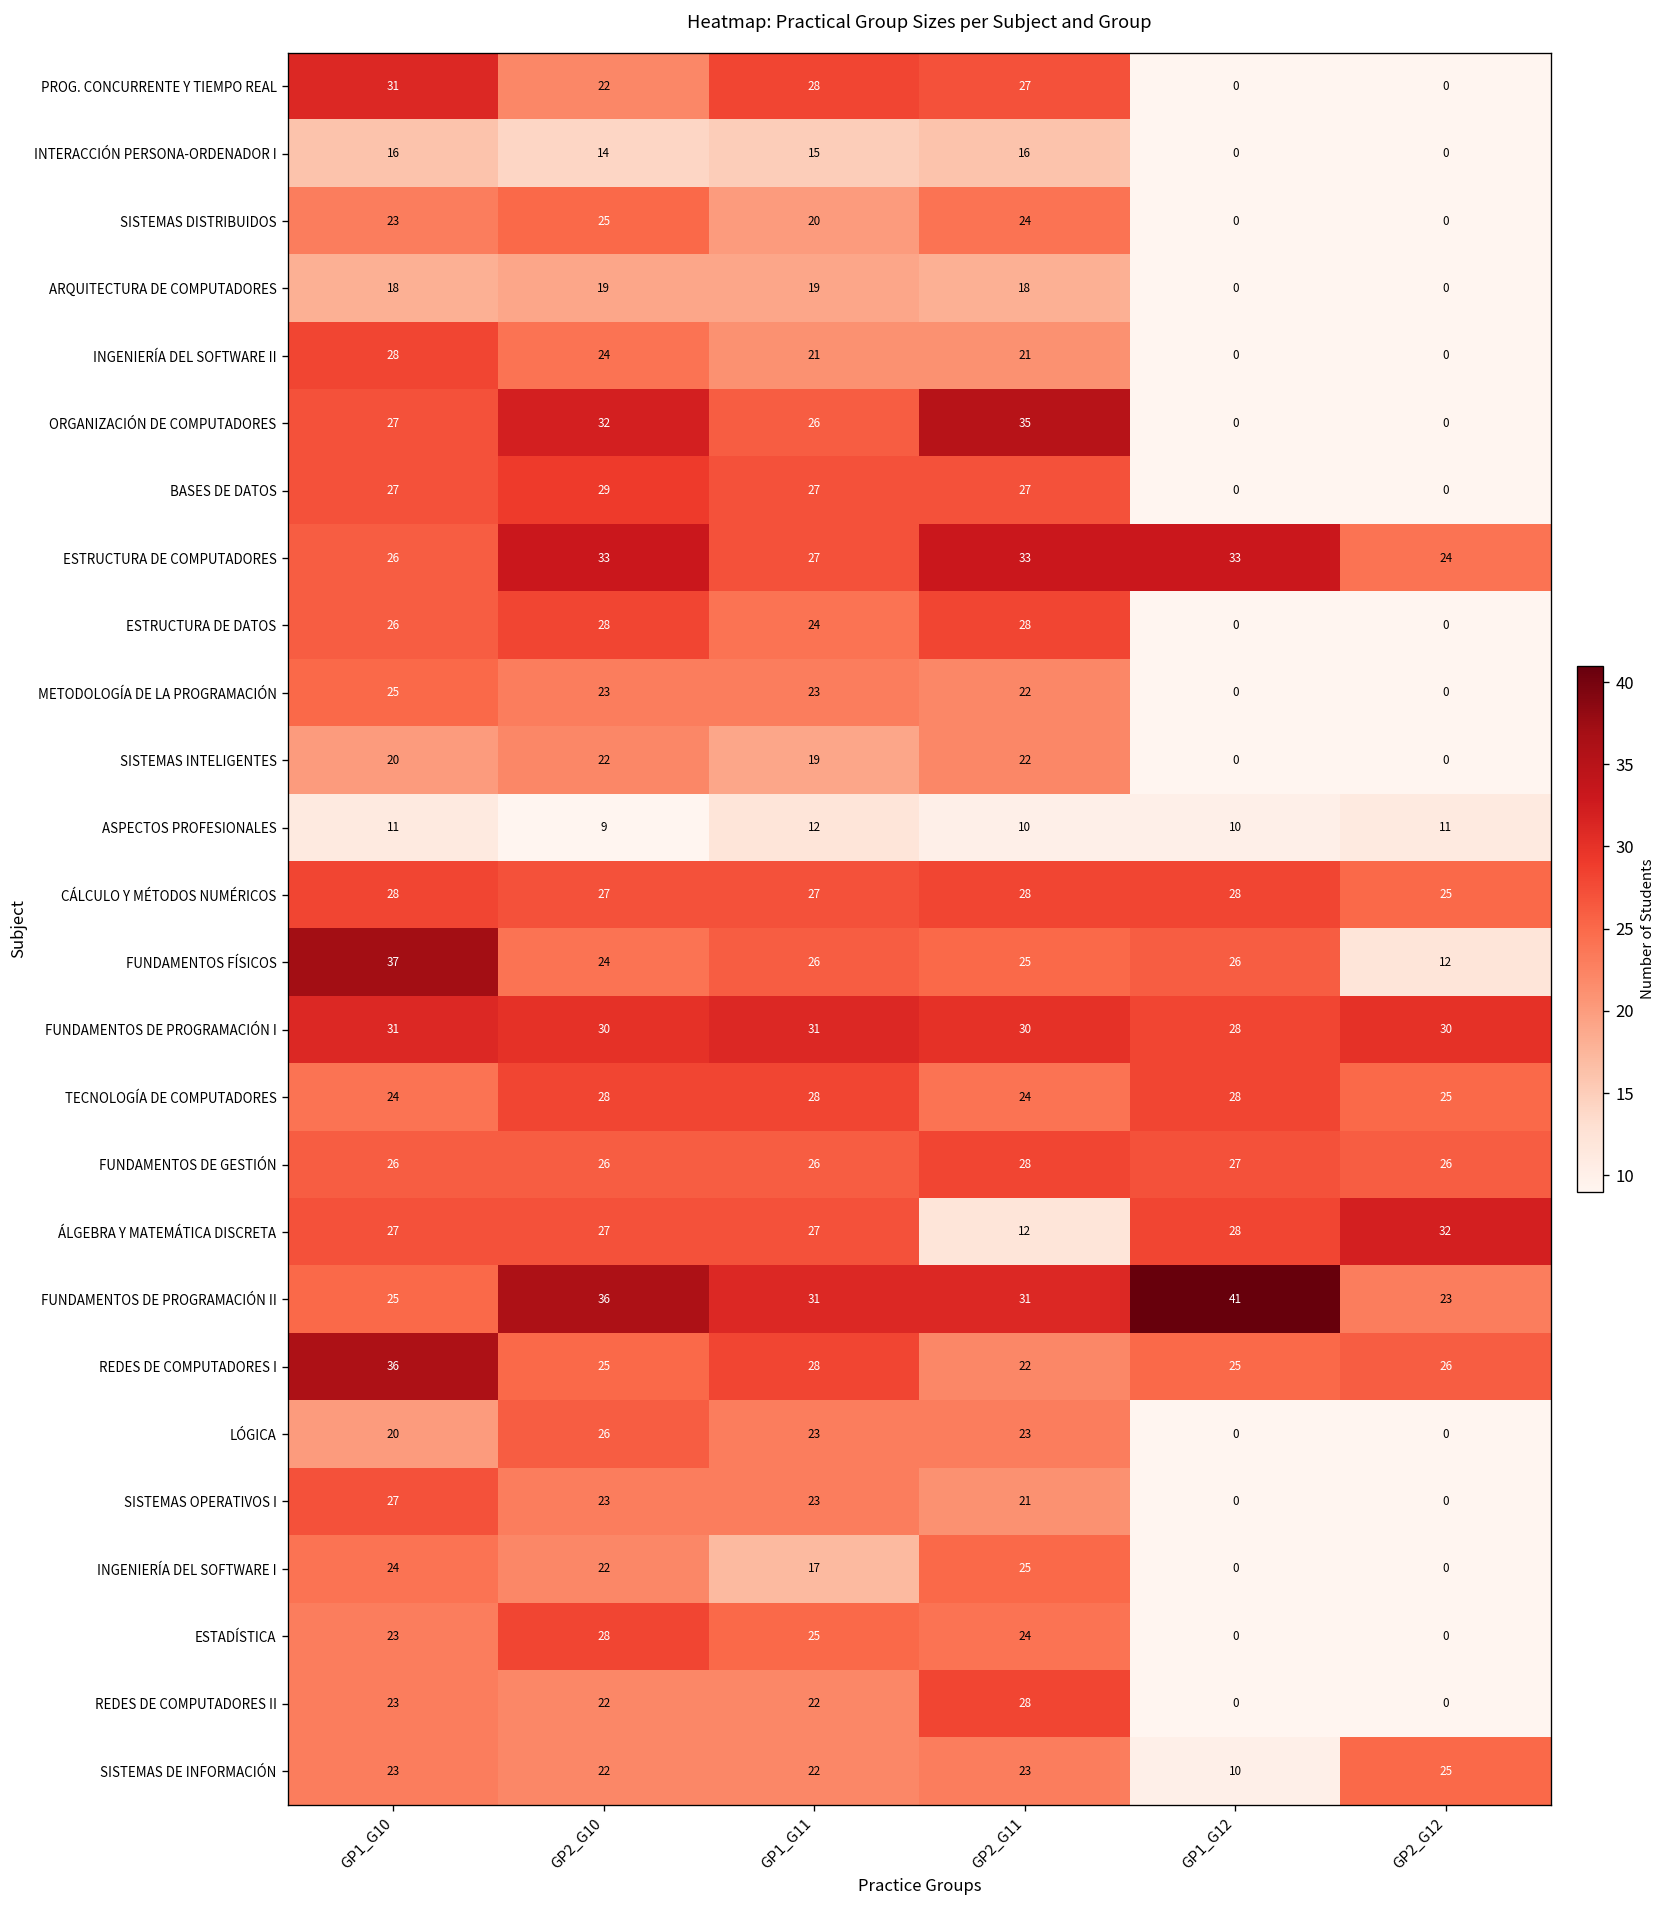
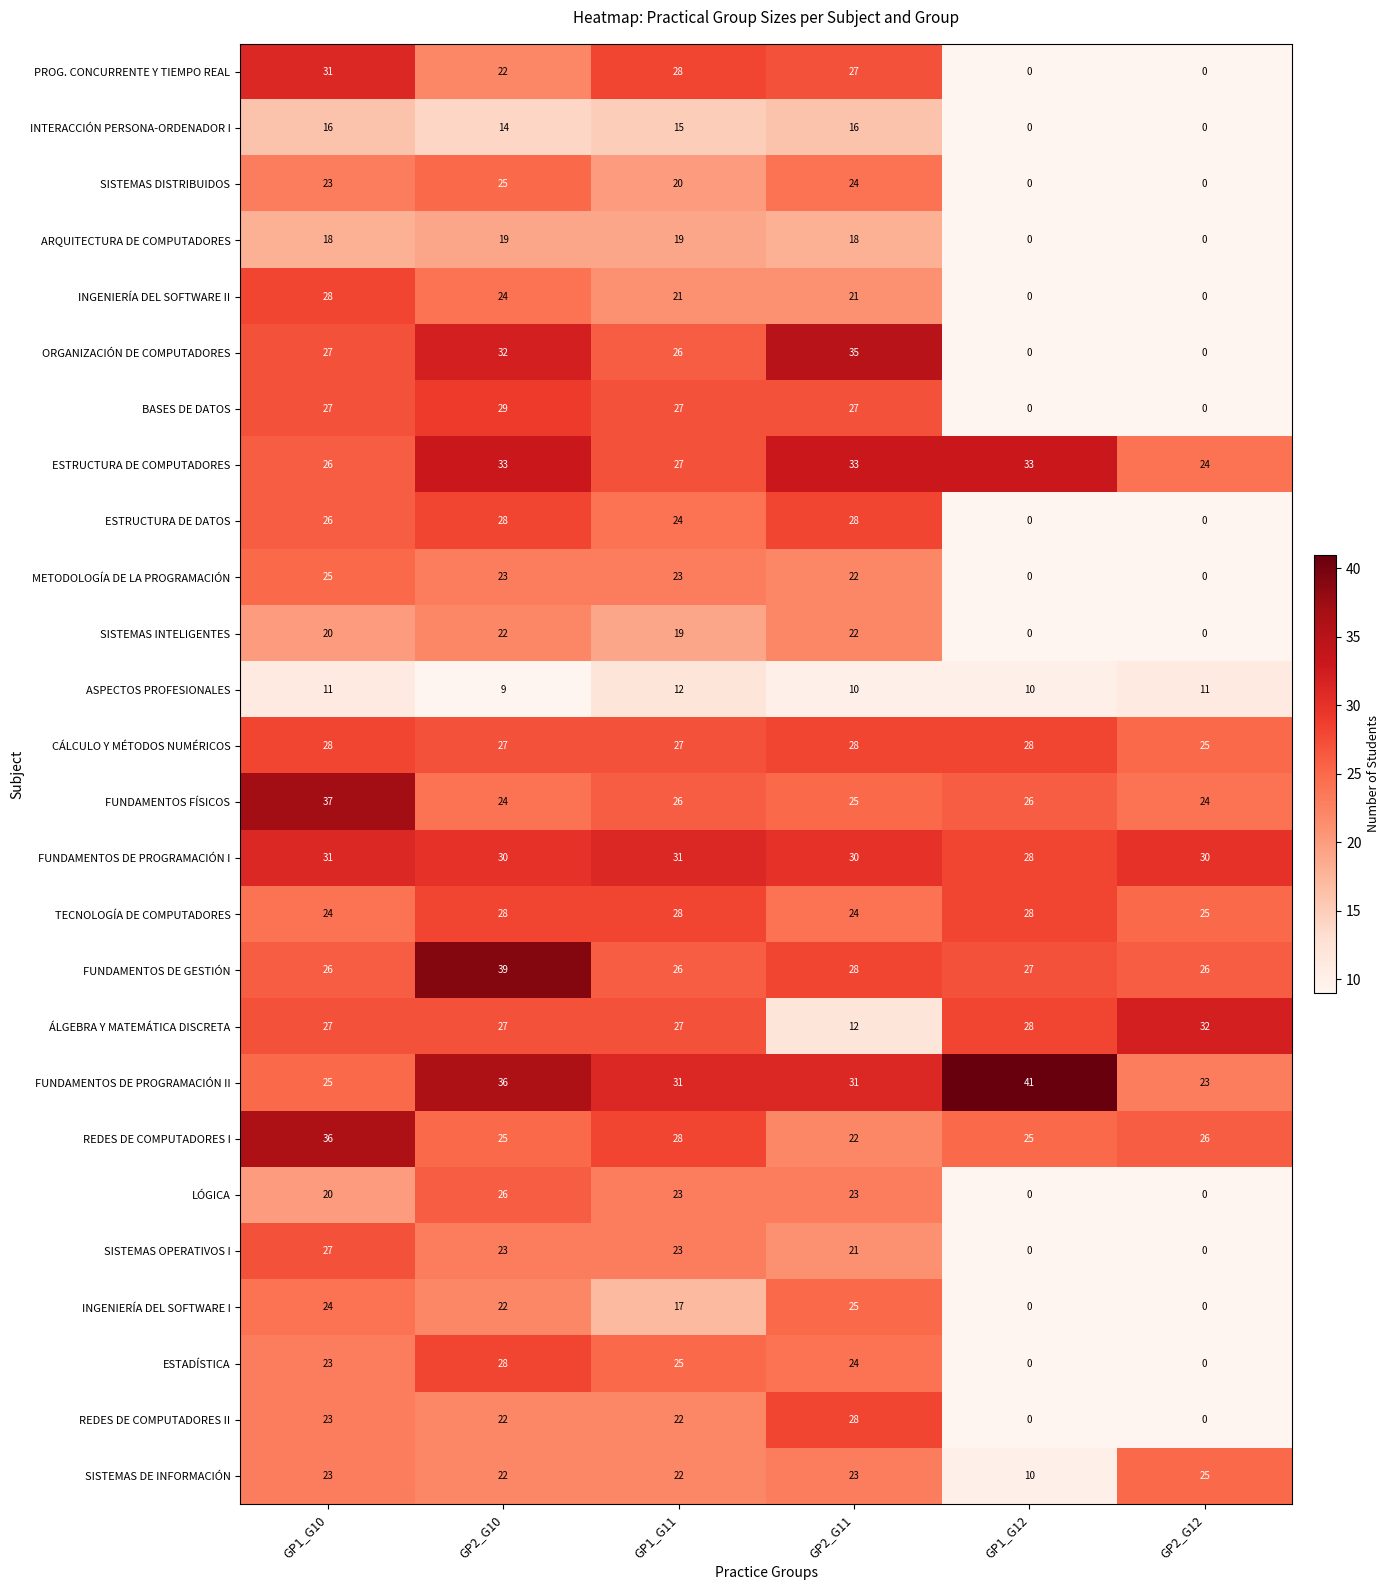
FUNDAMENTOS FÍSICOS, GP2_G12: 12 -> 24
FUNDAMENTOS DE GESTIÓN, GP2_G10: 26 -> 39
